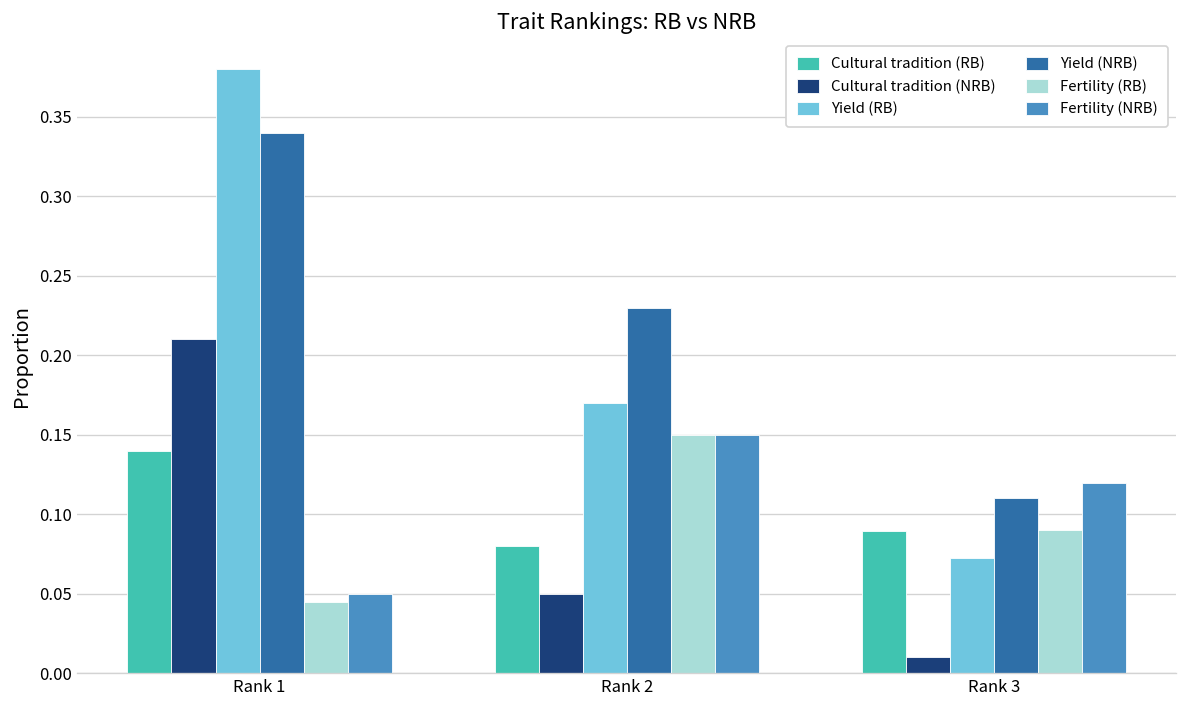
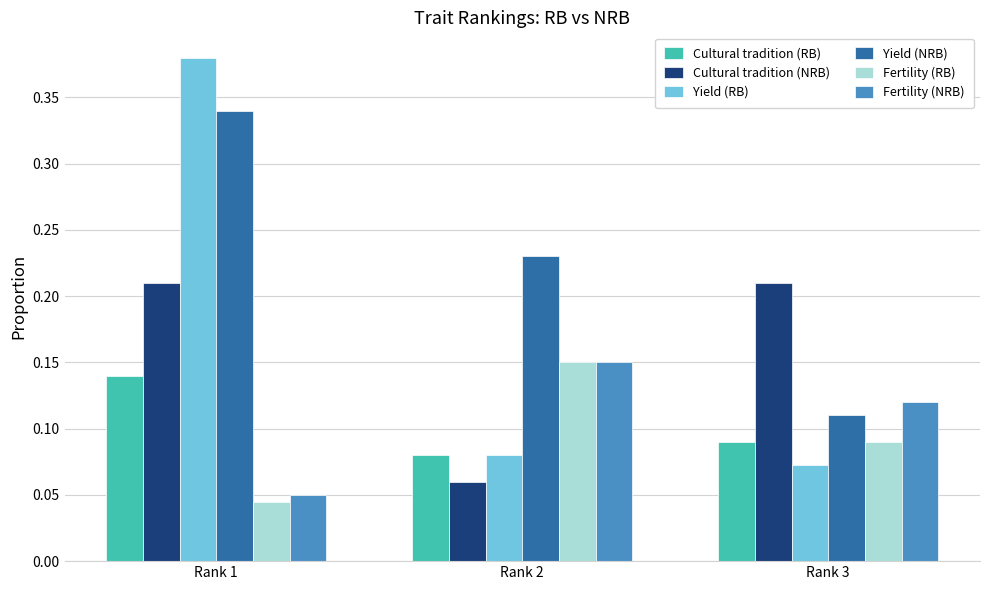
Cultural tradition (NRB), Rank 2: 0.05 -> 0.06
Yield (RB), Rank 2: 0.17 -> 0.08
Cultural tradition (NRB), Rank 3: 0.01 -> 0.21
